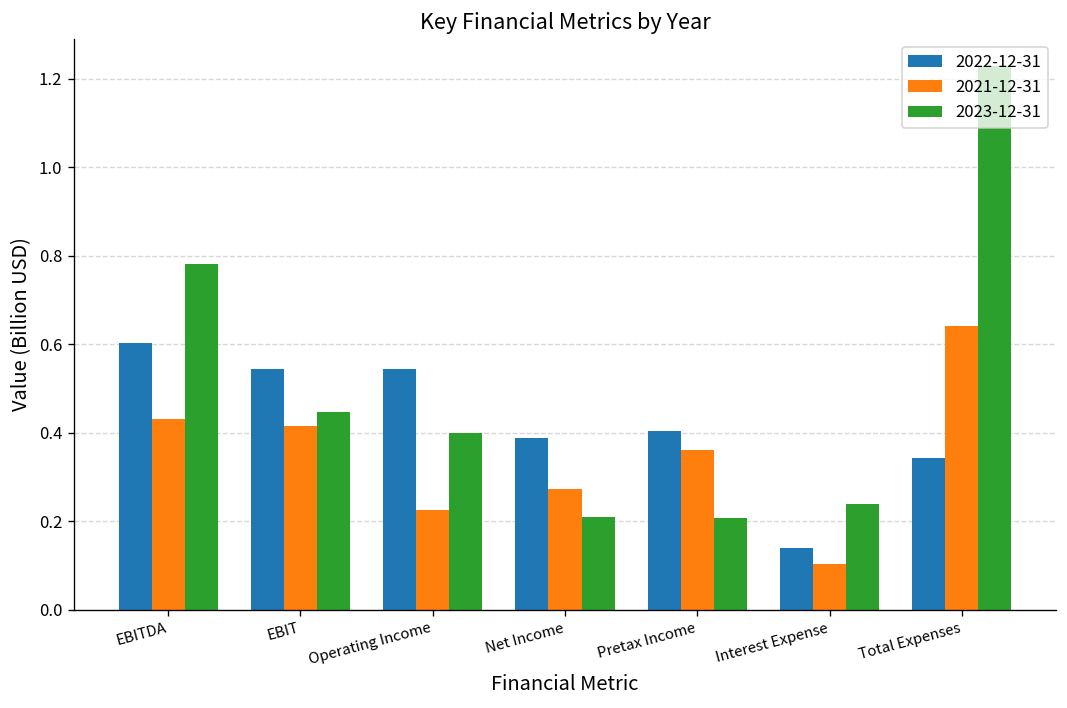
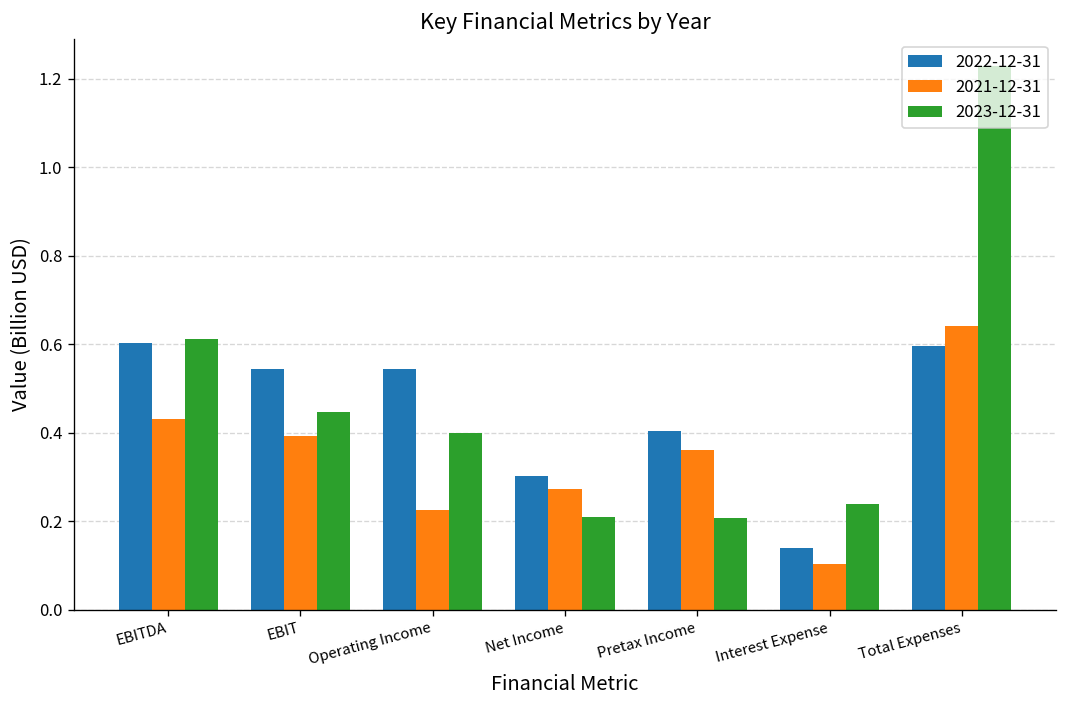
2023-12-31, EBITDA: 0.78 -> 0.61
2021-12-31, EBIT: 0.42 -> 0.39
2022-12-31, Net Income: 0.39 -> 0.30
2022-12-31, Total Expenses: 0.34 -> 0.60
